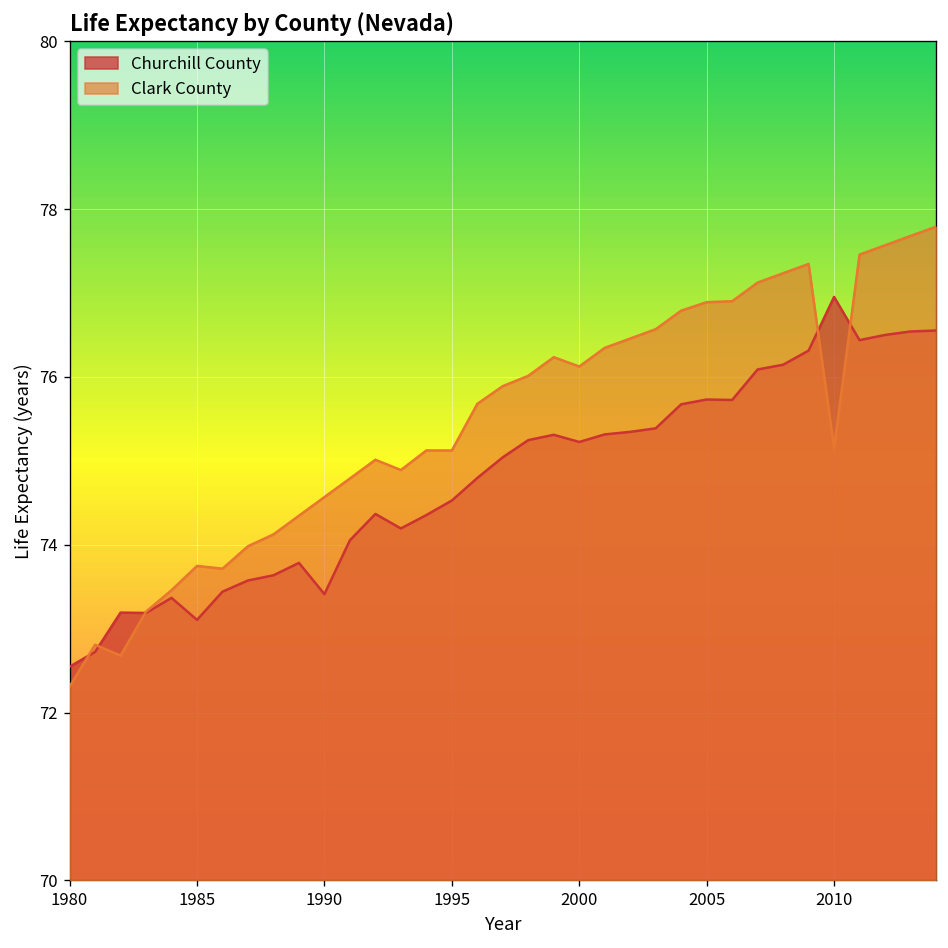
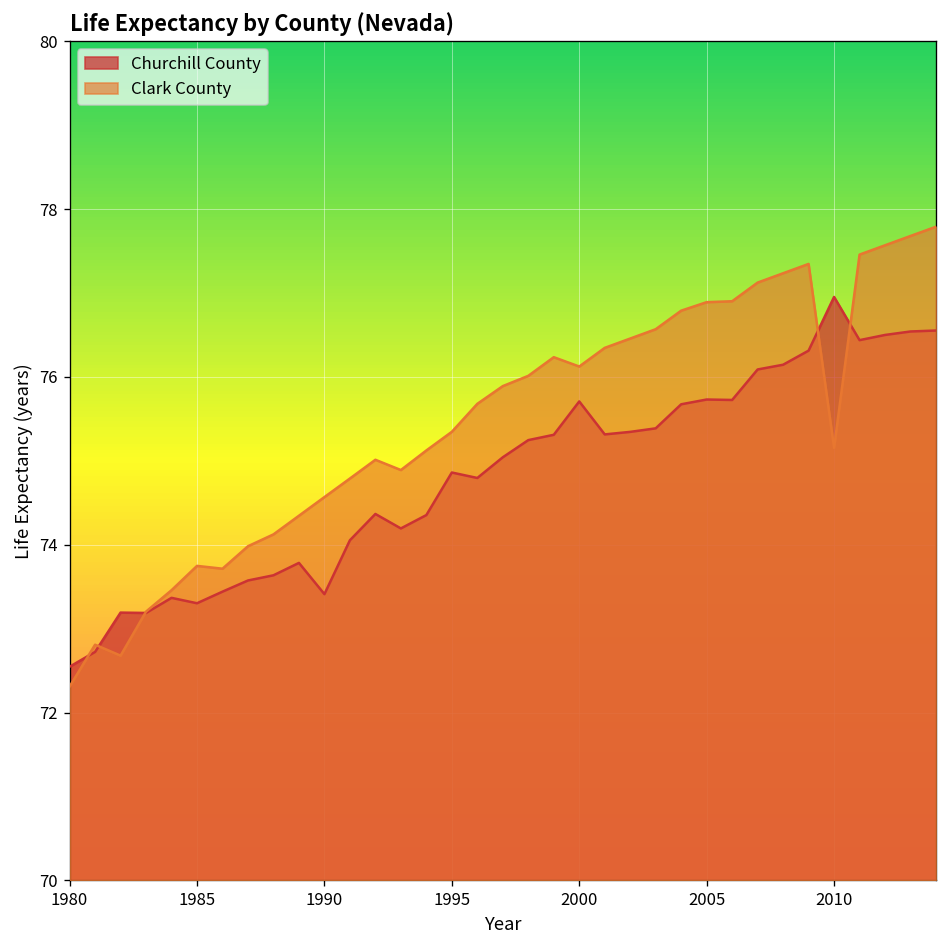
Churchill County, 1985: 73.1 -> 73.3
Churchill County, 1995: 74.5 -> 74.9
Clark County, 1995: 75.1 -> 75.3
Churchill County, 2000: 75.2 -> 75.7
